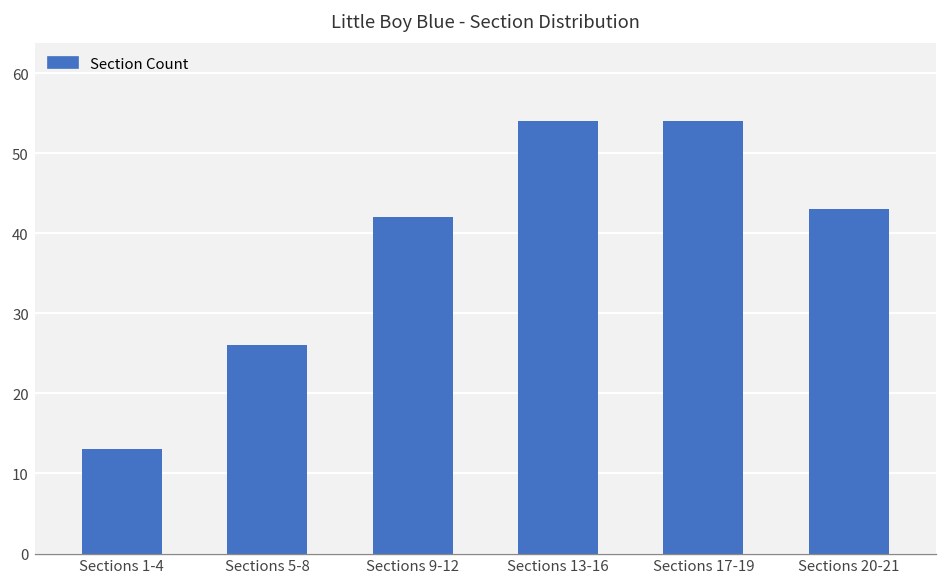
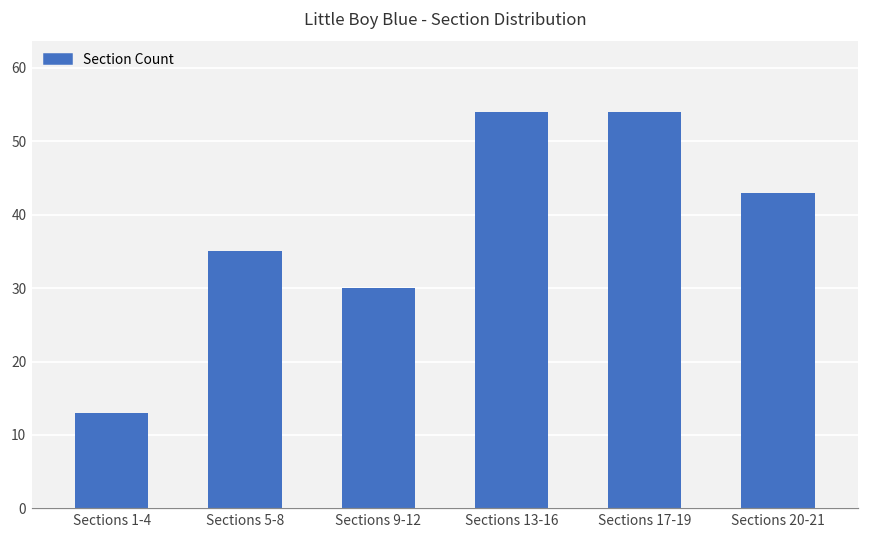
Sections 5-8: 26 -> 35
Sections 9-12: 42 -> 30
